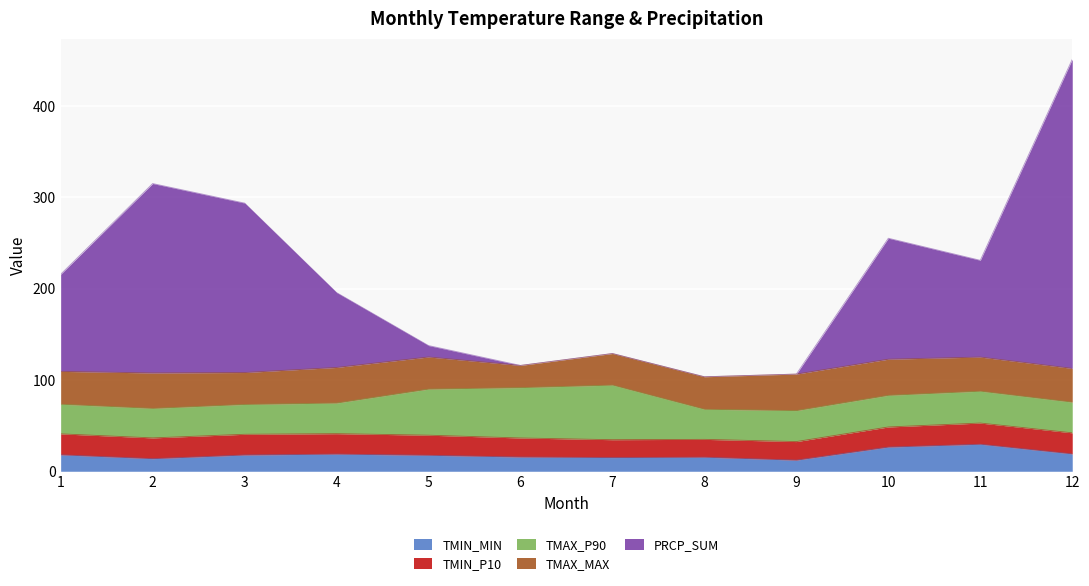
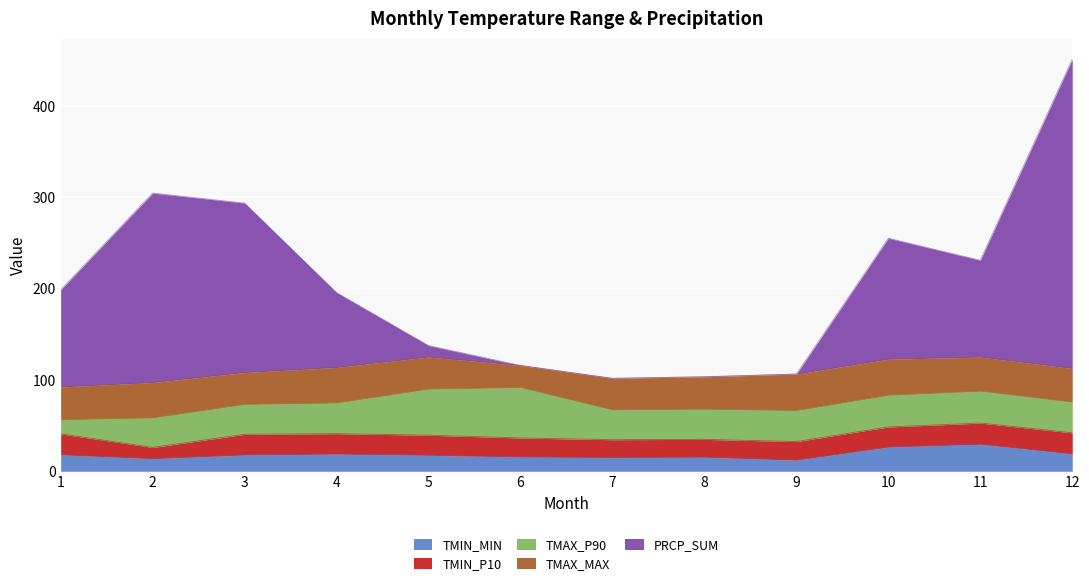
TMAX_P90, 1: 30 -> 20
TMIN_P10, 2: 20 -> 10
TMAX_P90, 7: 60 -> 30
